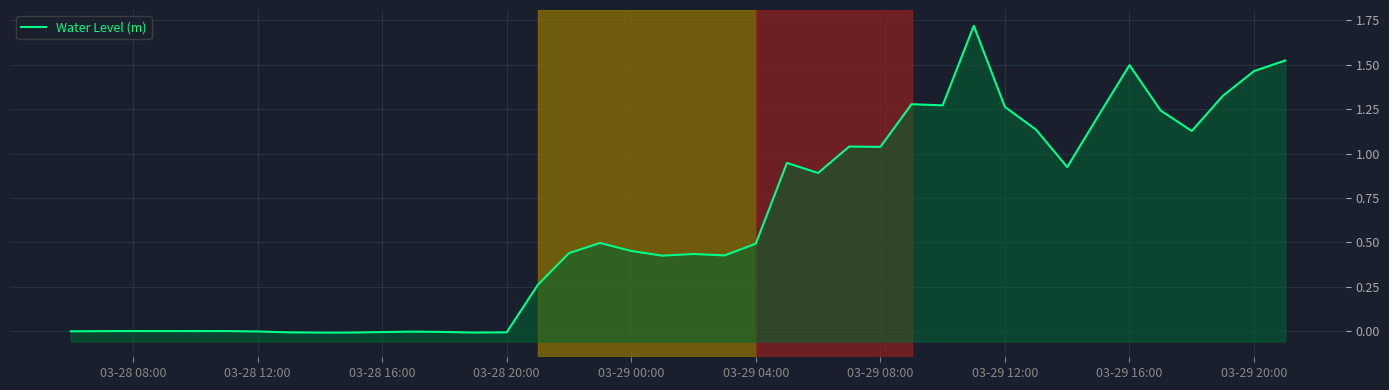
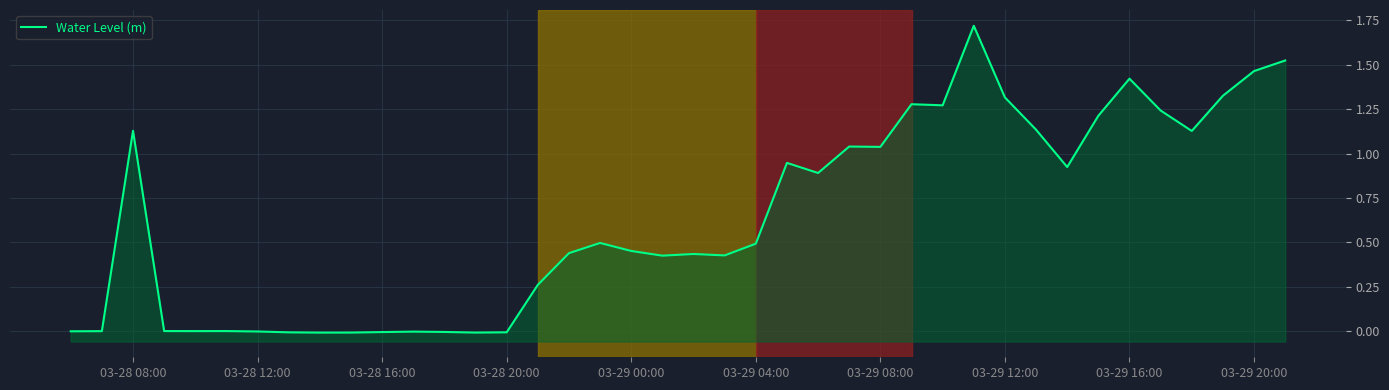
03-28 08:00: 0.00 -> 1.13
03-29 12:00: 1.26 -> 1.32
03-29 16:00: 1.50 -> 1.42
